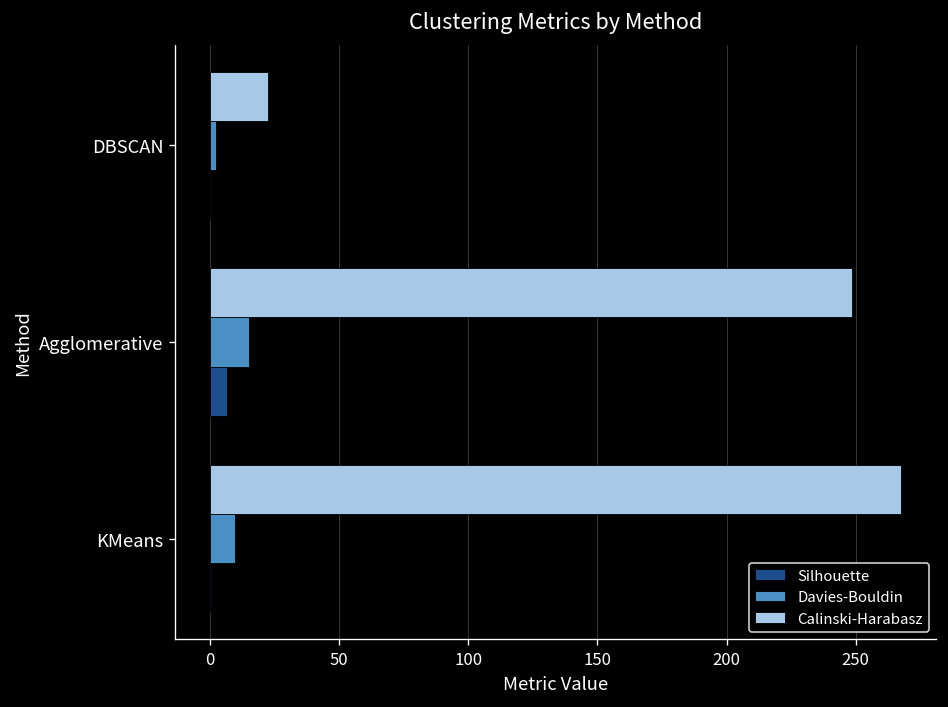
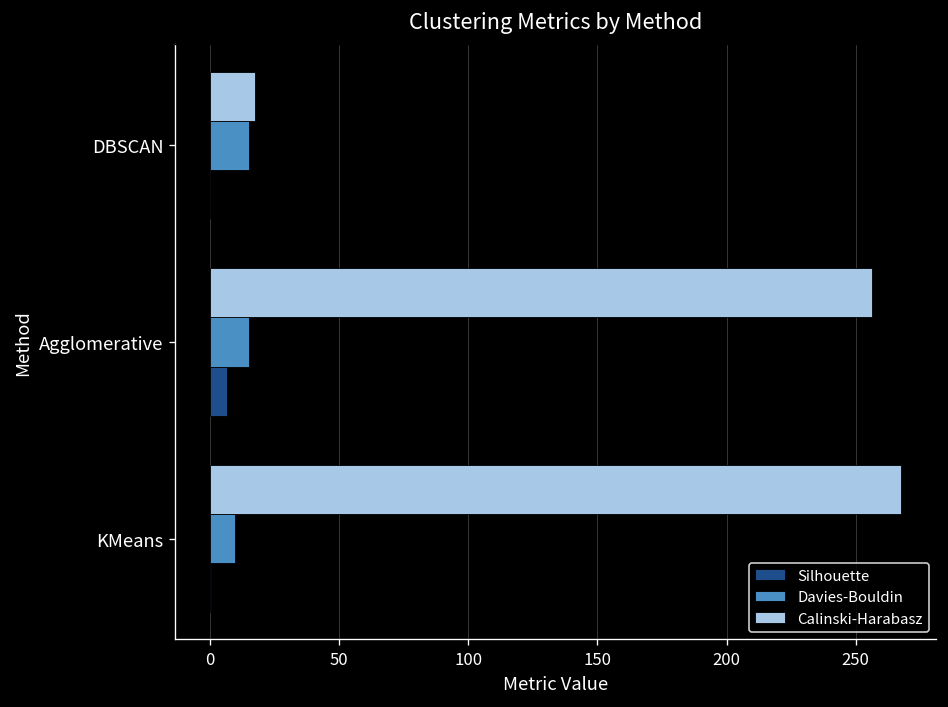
Calinski-Harabasz, DBSCAN: 22 -> 17
Davies-Bouldin, DBSCAN: 2 -> 15
Calinski-Harabasz, Agglomerative: 249 -> 256
